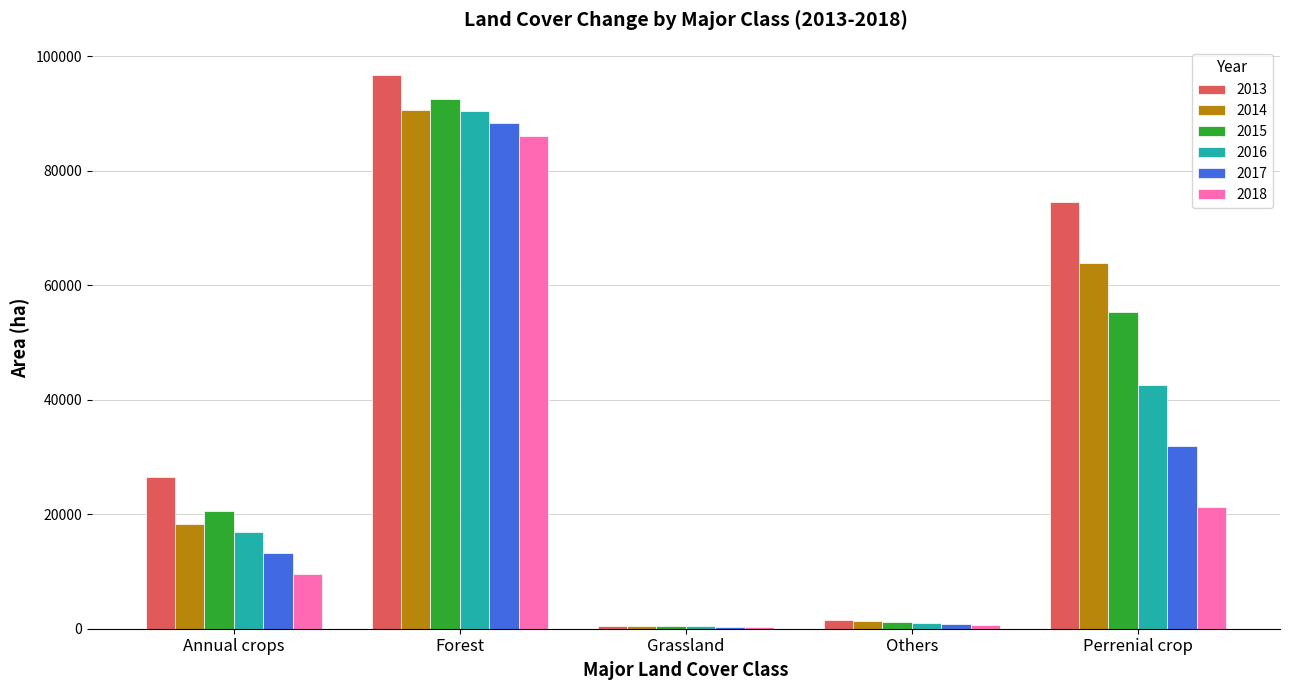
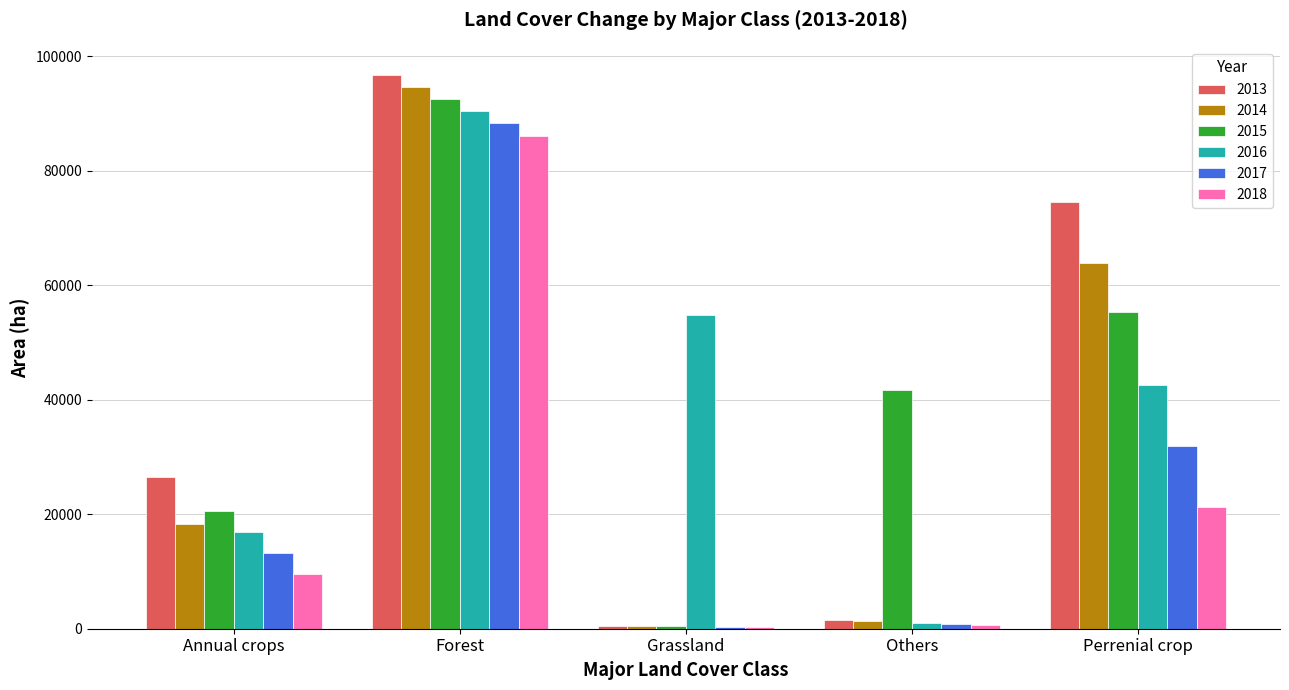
2014, Forest: 91000 -> 95000
2016, Grassland: 0 -> 55000
2015, Others: 1000 -> 42000
